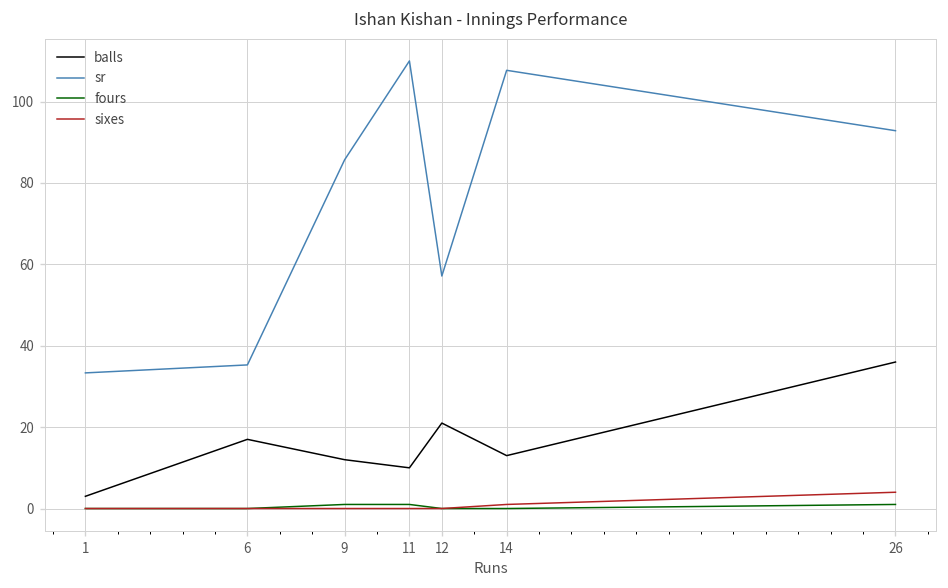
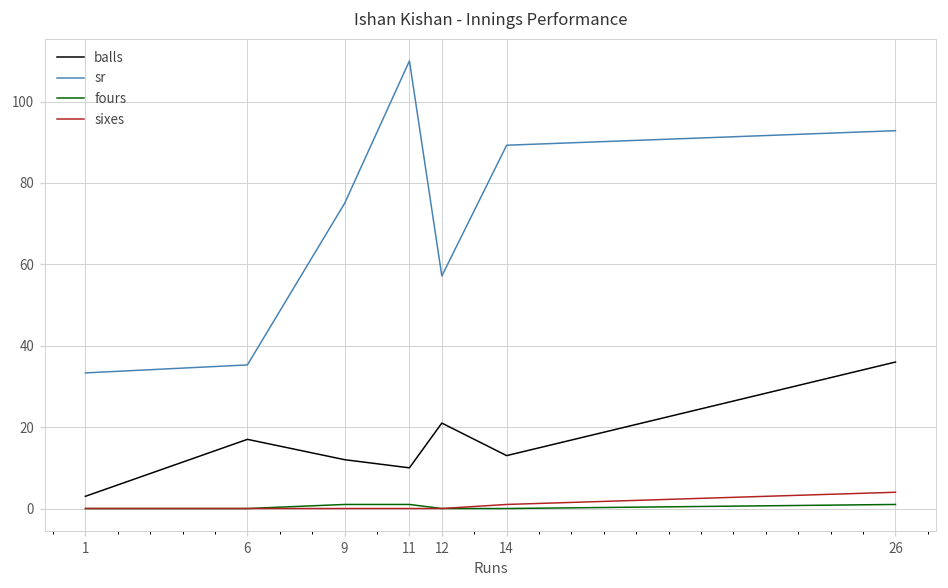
sr, 9: 86 -> 75
sr, 14: 108 -> 89
